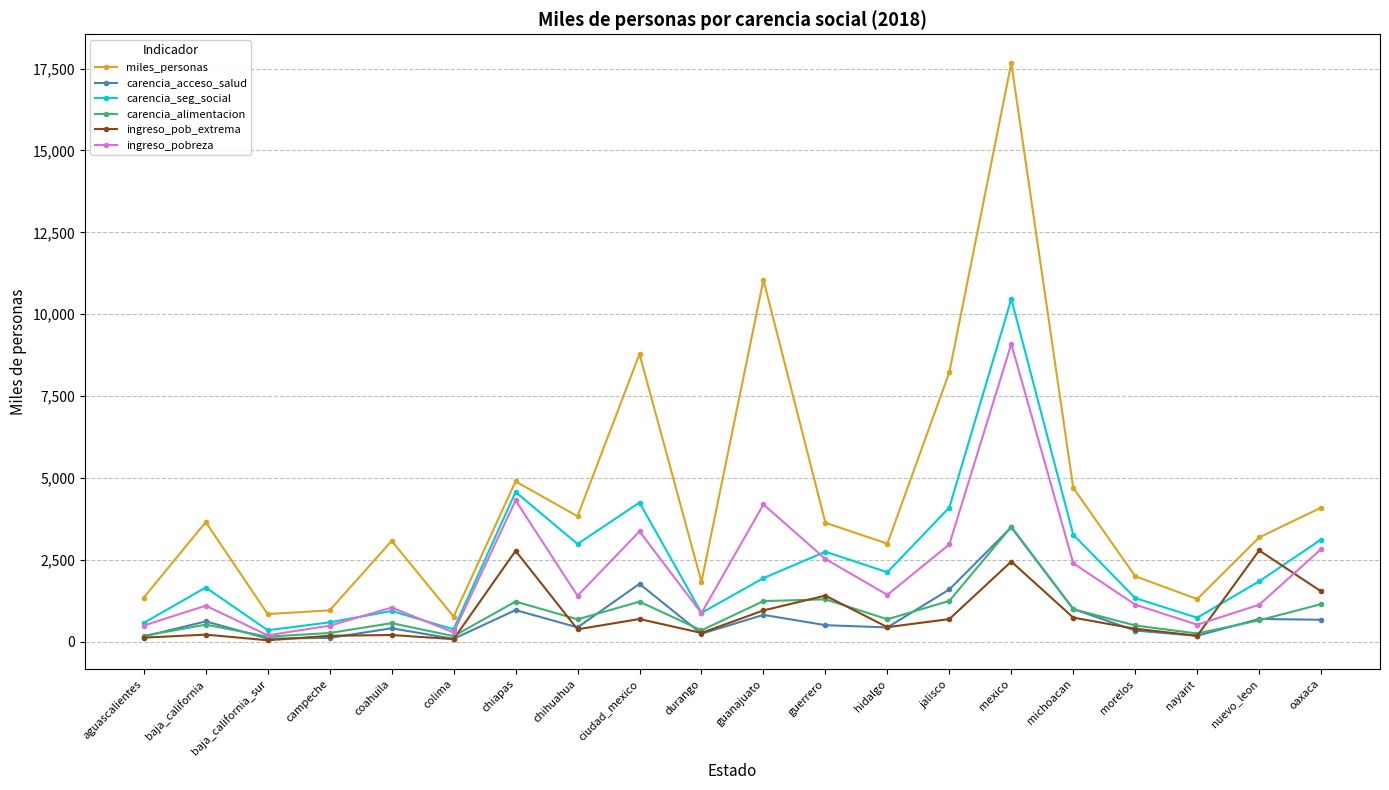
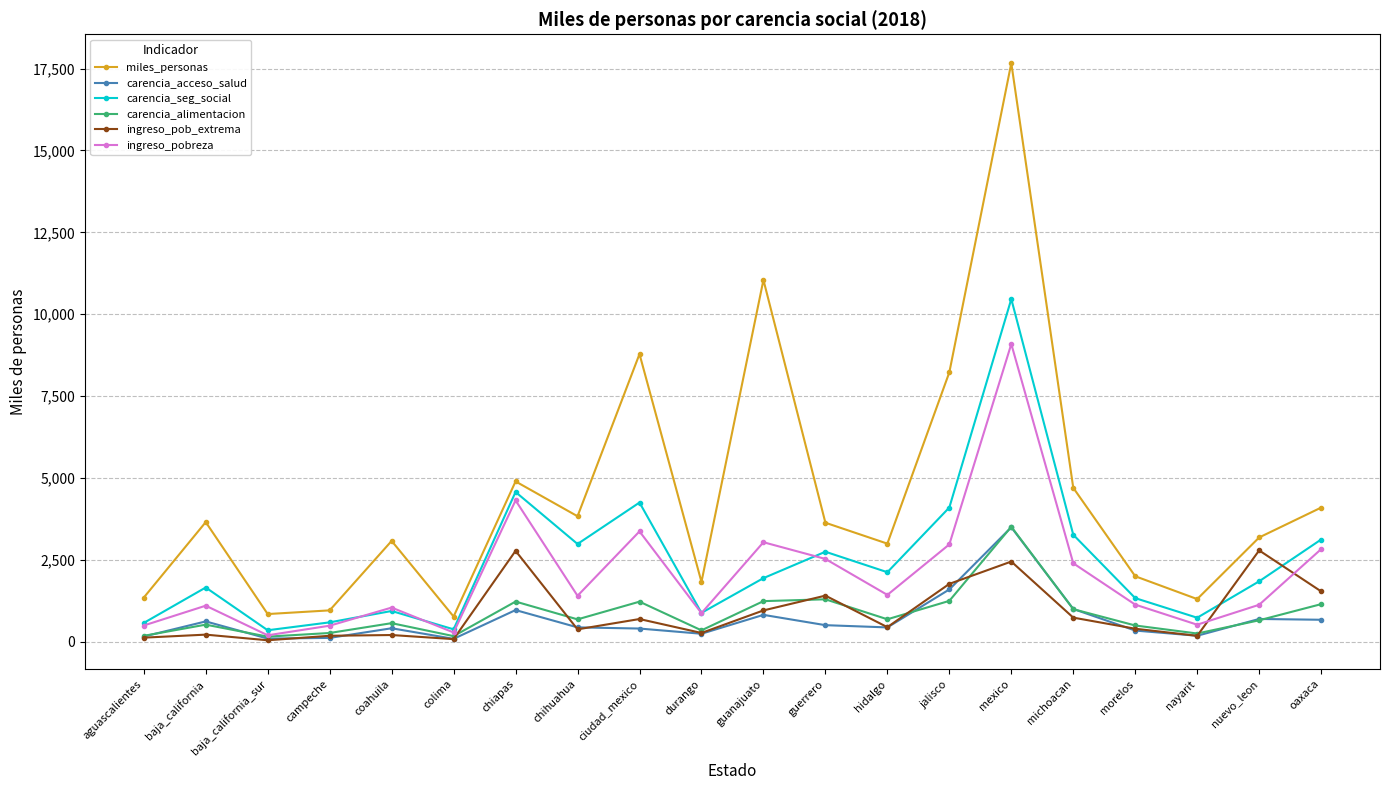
carencia_acceso_salud, ciudad_mexico: 1,800 -> 400
ingreso_pobreza, guanajuato: 4,200 -> 3,000
ingreso_pob_extrema, jalisco: 700 -> 1,800
